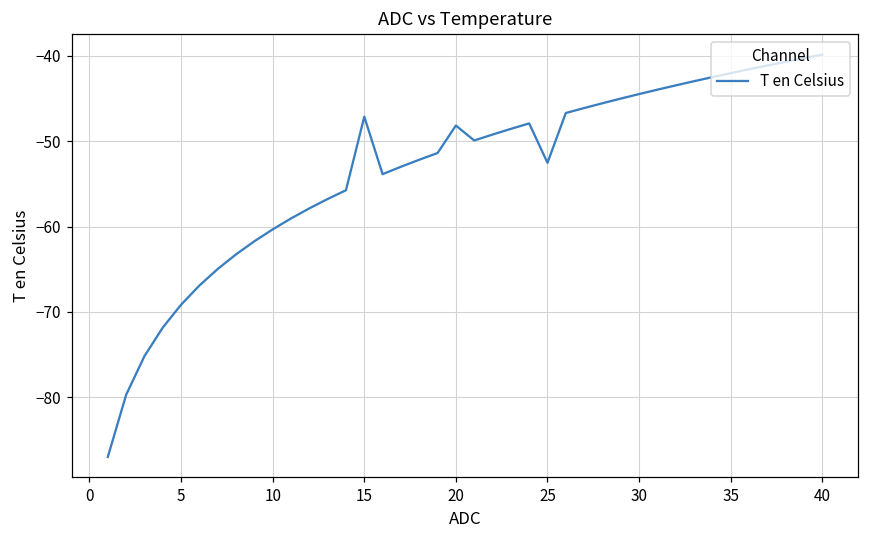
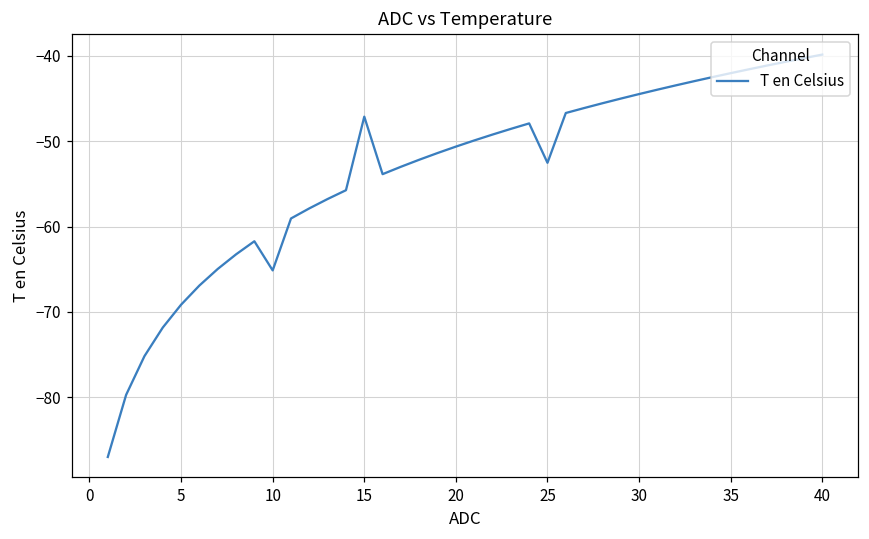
10: -60 -> -65
20: -48 -> -51
